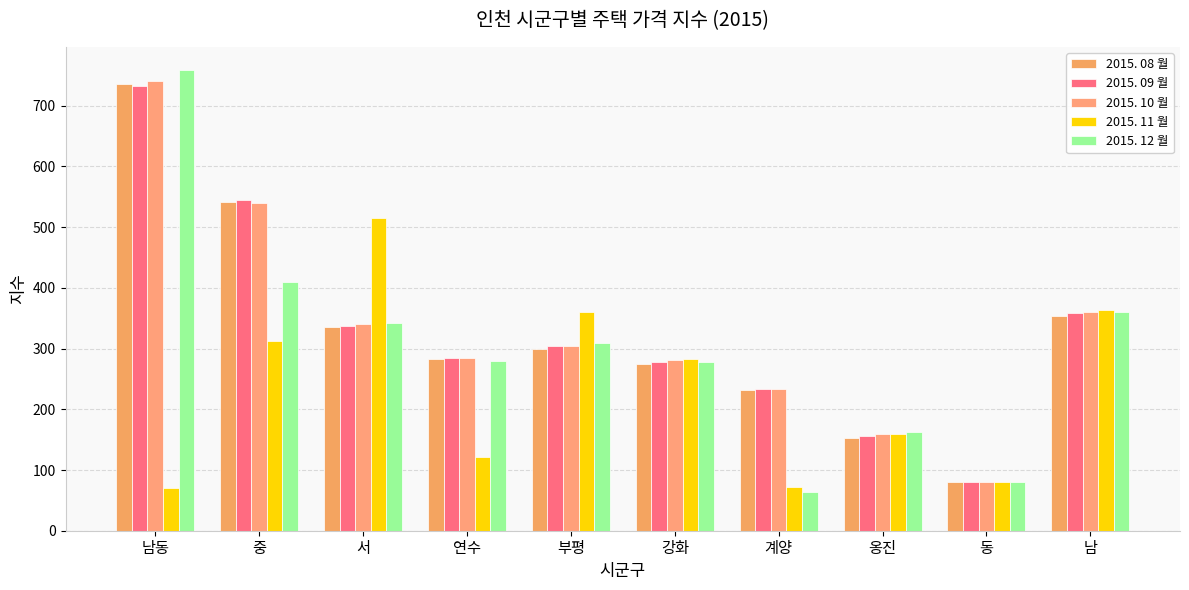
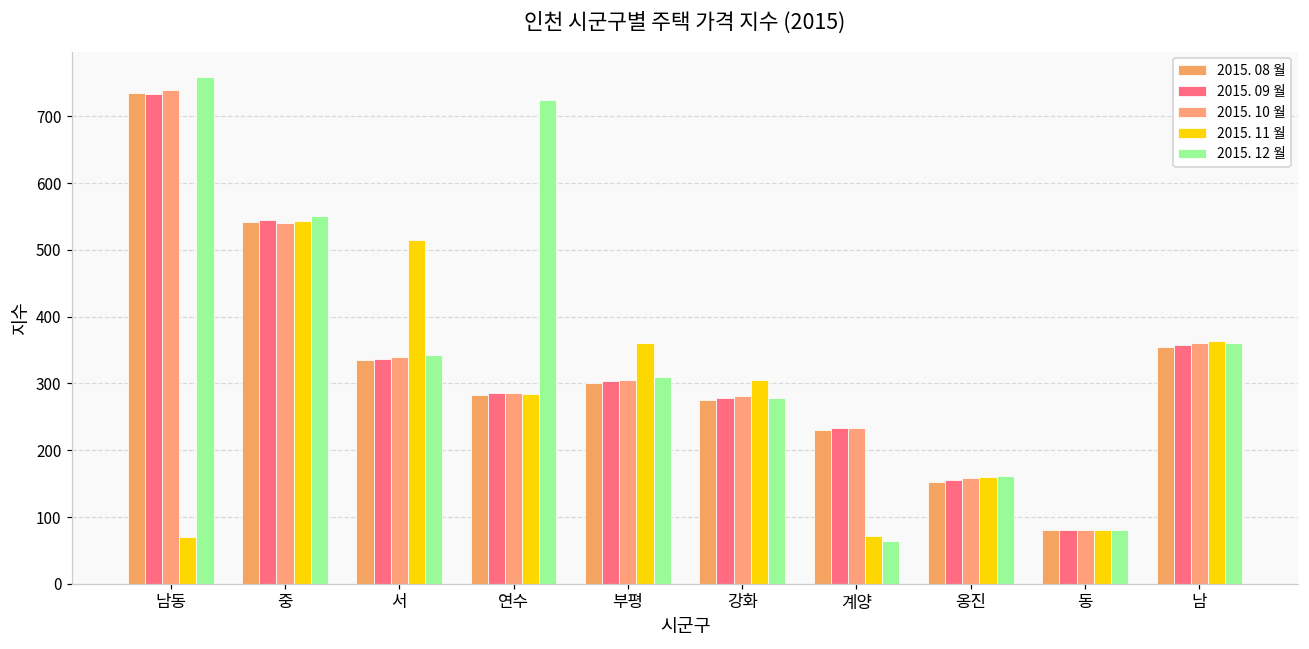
2015. 11 월, 중: 310 -> 540
2015. 12 월, 중: 410 -> 550
2015. 11 월, 연수: 120 -> 280
2015. 12 월, 연수: 280 -> 720
2015. 11 월, 강화: 280 -> 310
